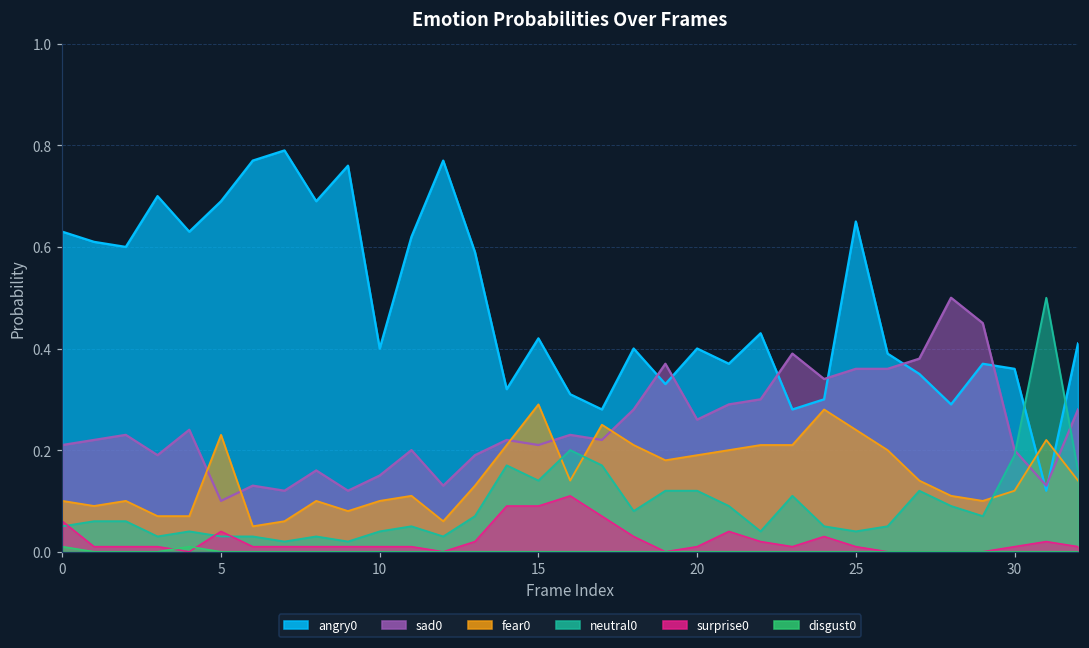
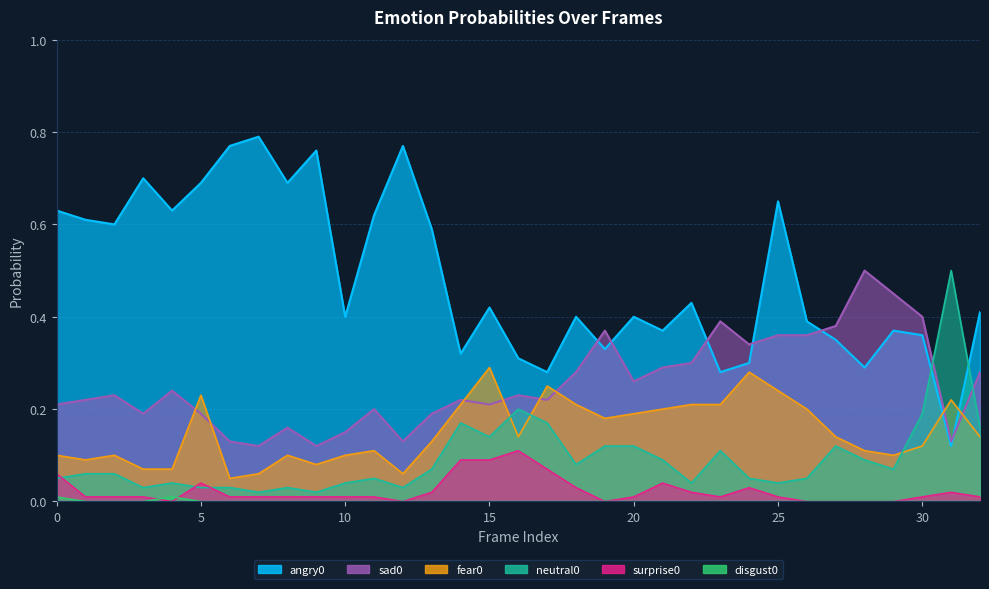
sad0, 5: 0.10 -> 0.19
sad0, 30: 0.2 -> 0.4
